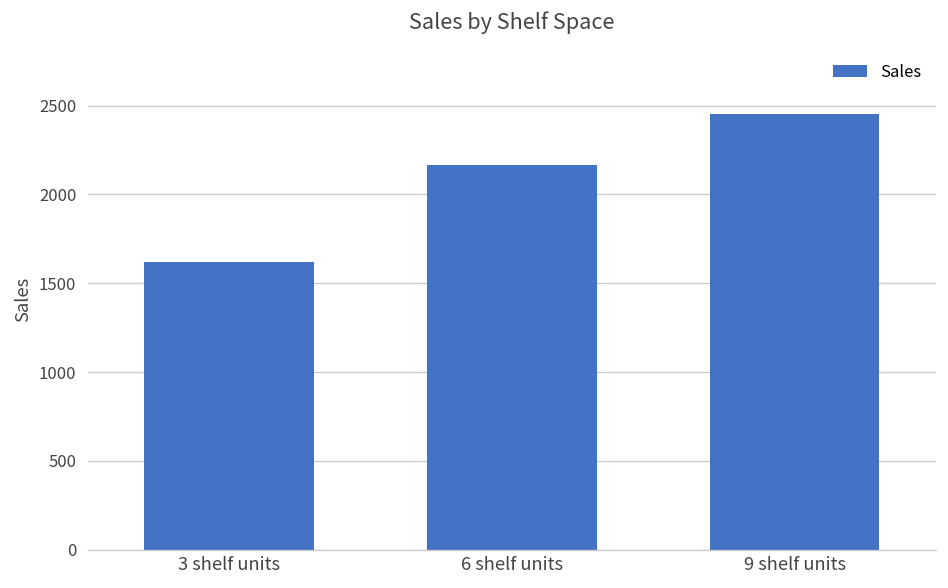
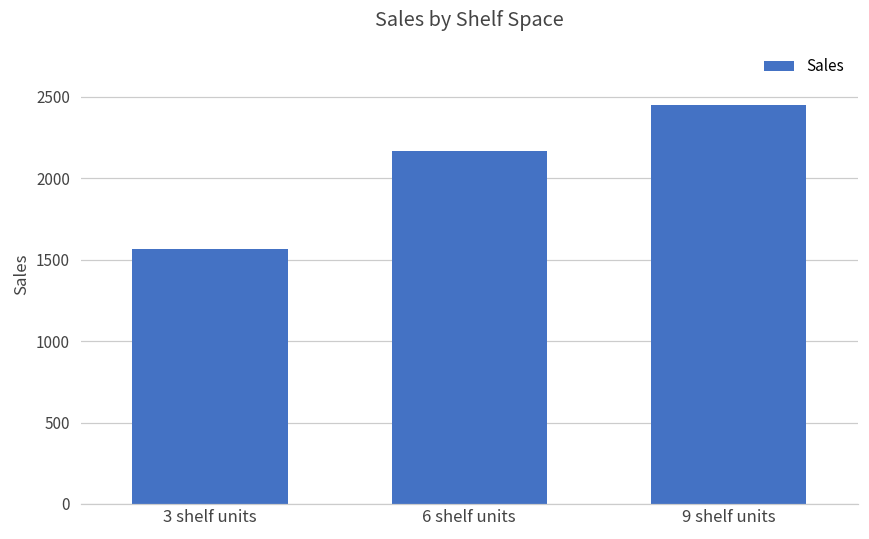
3 shelf units: 1620 -> 1570
